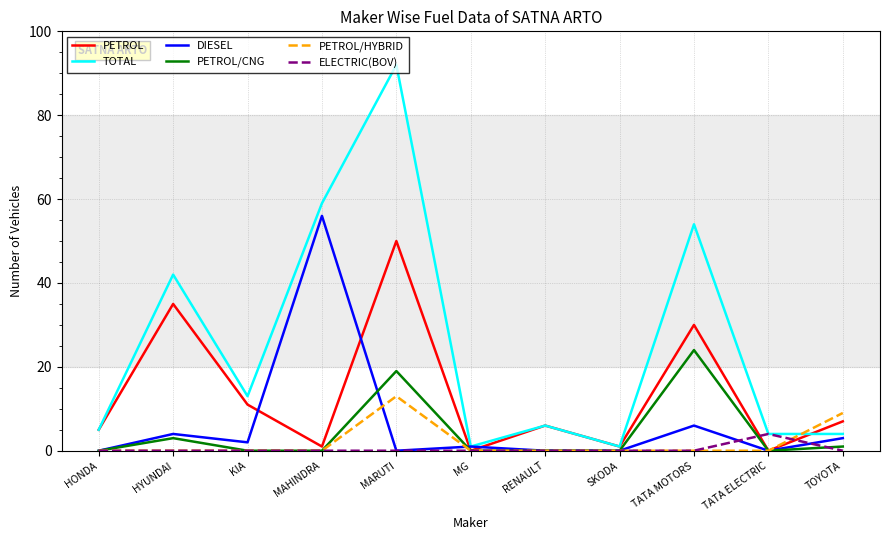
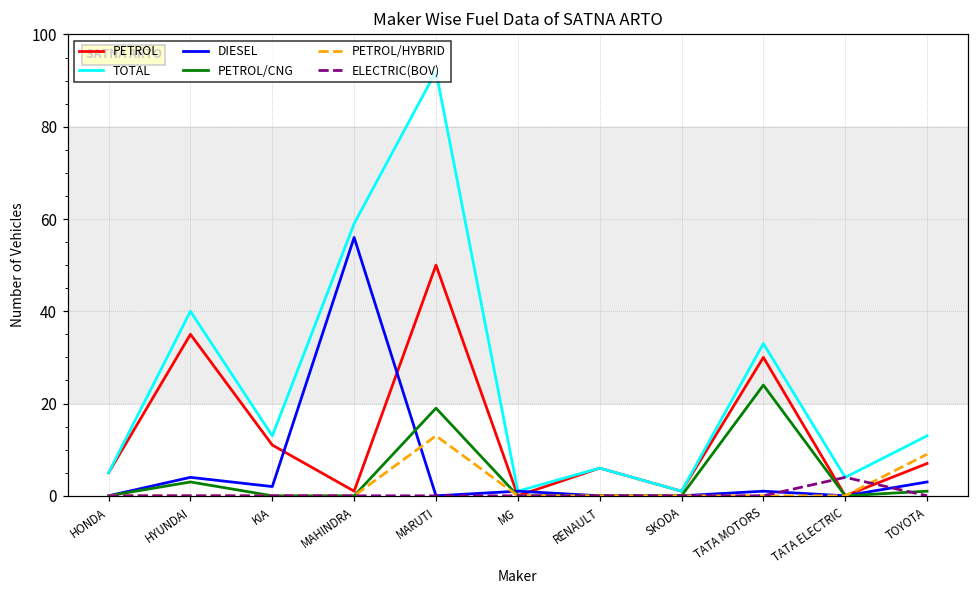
TOTAL, HYUNDAI: 42 -> 40
TOTAL, TATA MOTORS: 54 -> 33
DIESEL, TATA MOTORS: 6 -> 1
TOTAL, TOYOTA: 4 -> 13
